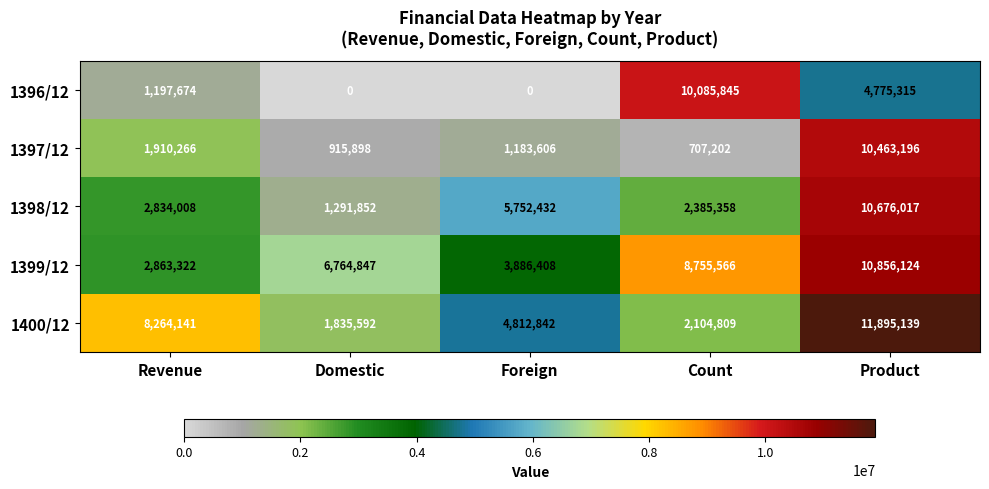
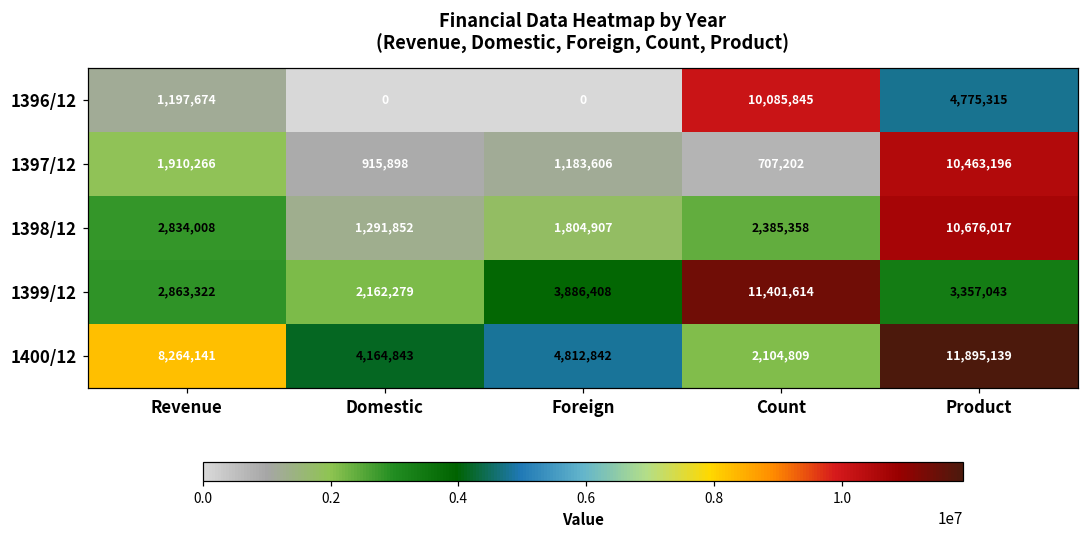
1398/12, Foreign: 5,752,432 -> 1,804,907
1399/12, Domestic: 6,764,847 -> 2,162,279
1399/12, Count: 8,755,566 -> 11,401,614
1399/12, Product: 10,856,124 -> 3,357,043
1400/12, Domestic: 1,835,592 -> 4,164,843
